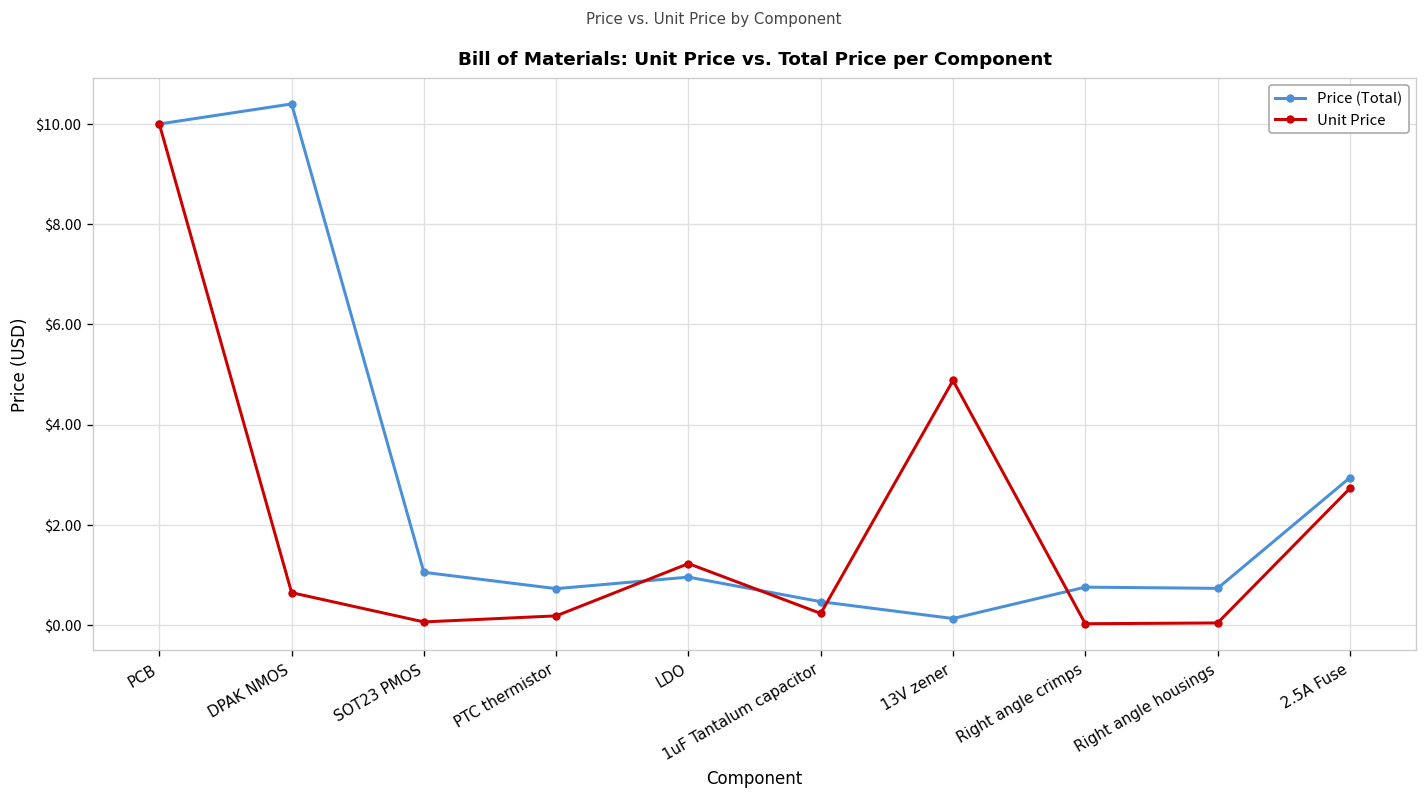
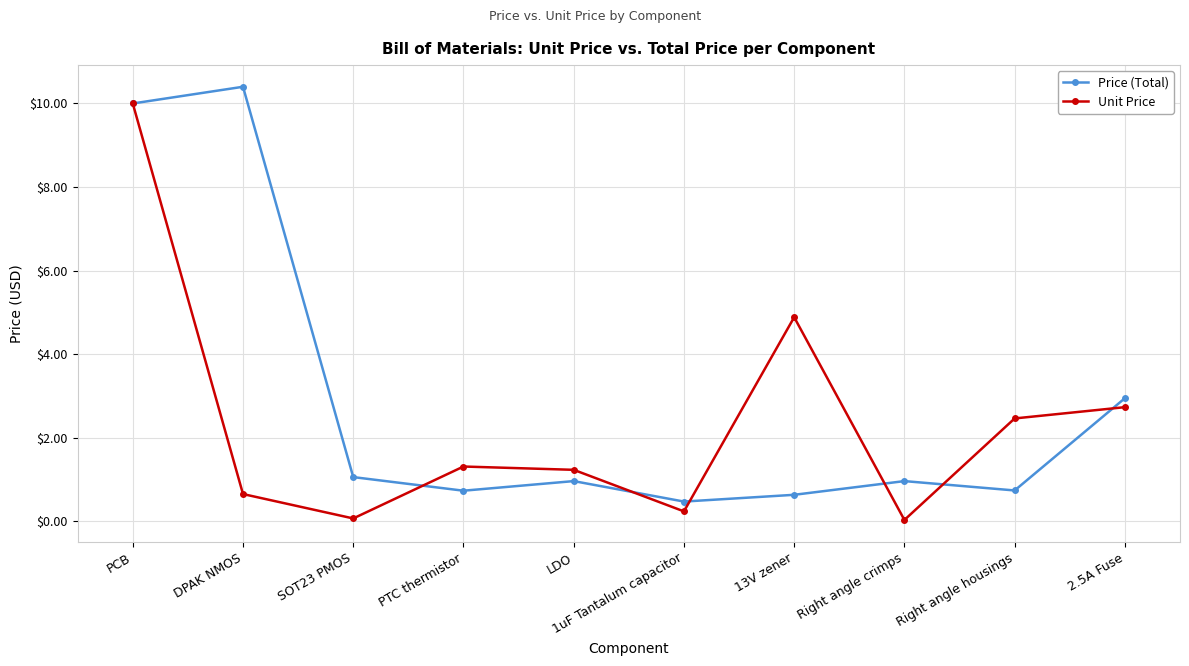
Unit Price, PTC thermistor: $0.2 -> $1.3
Price (Total), 13V zener: $0.1 -> $0.6
Price (Total), Right angle crimps: $0.8 -> $1.0
Unit Price, Right angle housings: $0.0 -> $2.5
